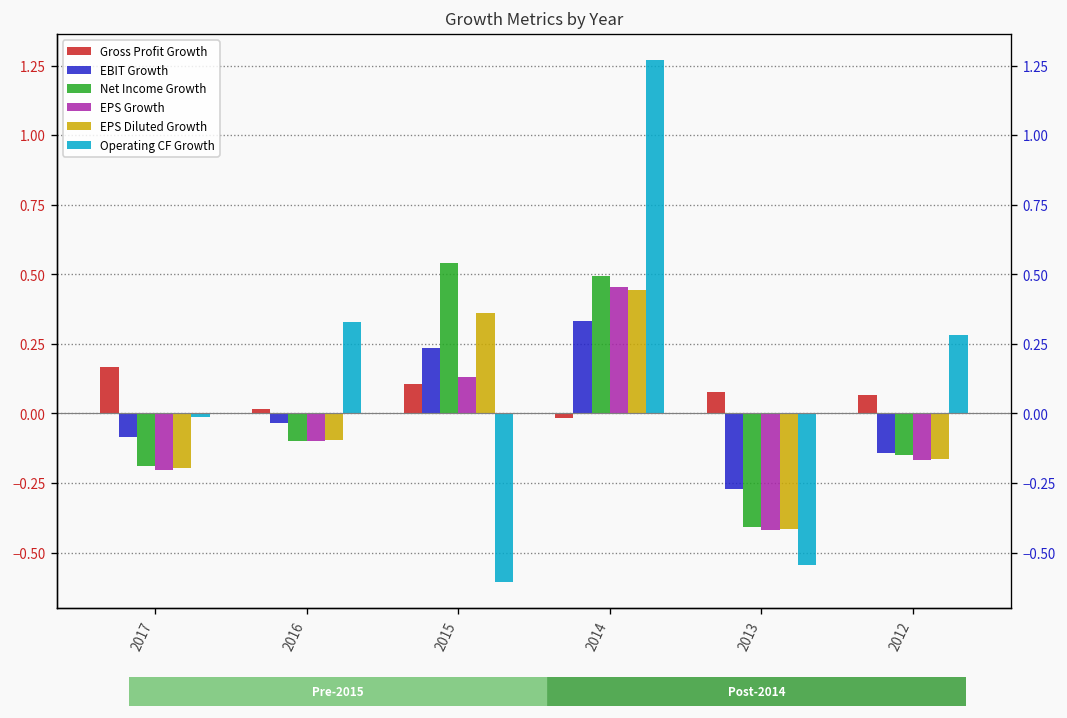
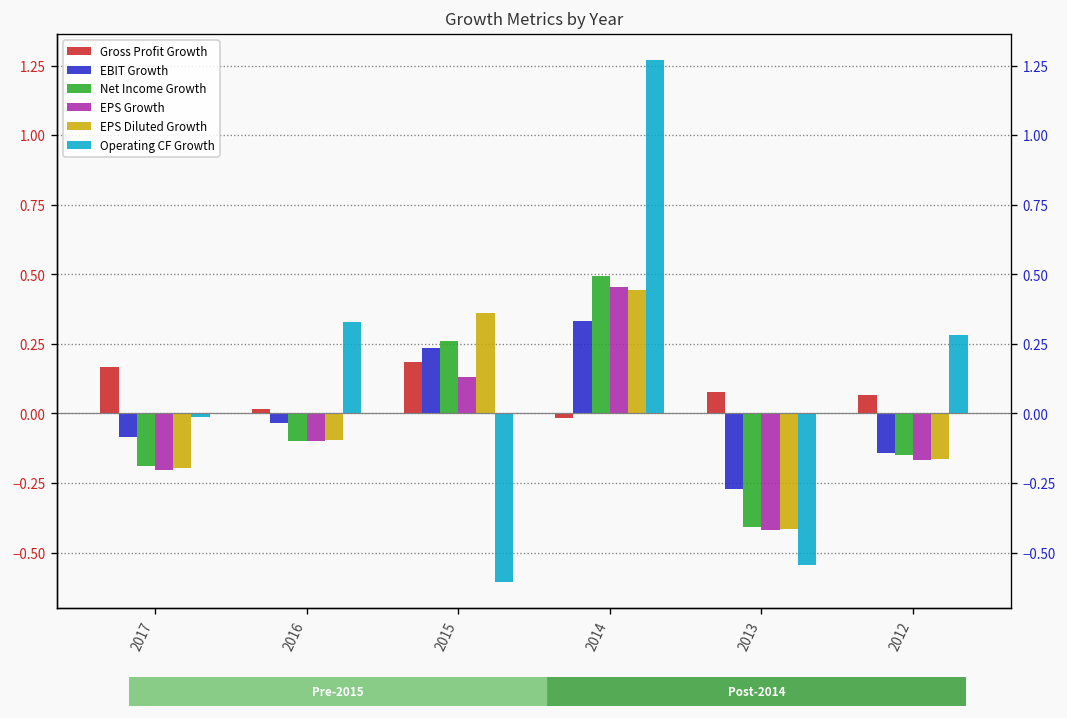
Gross Profit Growth, 2015: 0.11 -> 0.19
Net Income Growth, 2015: 0.54 -> 0.26
